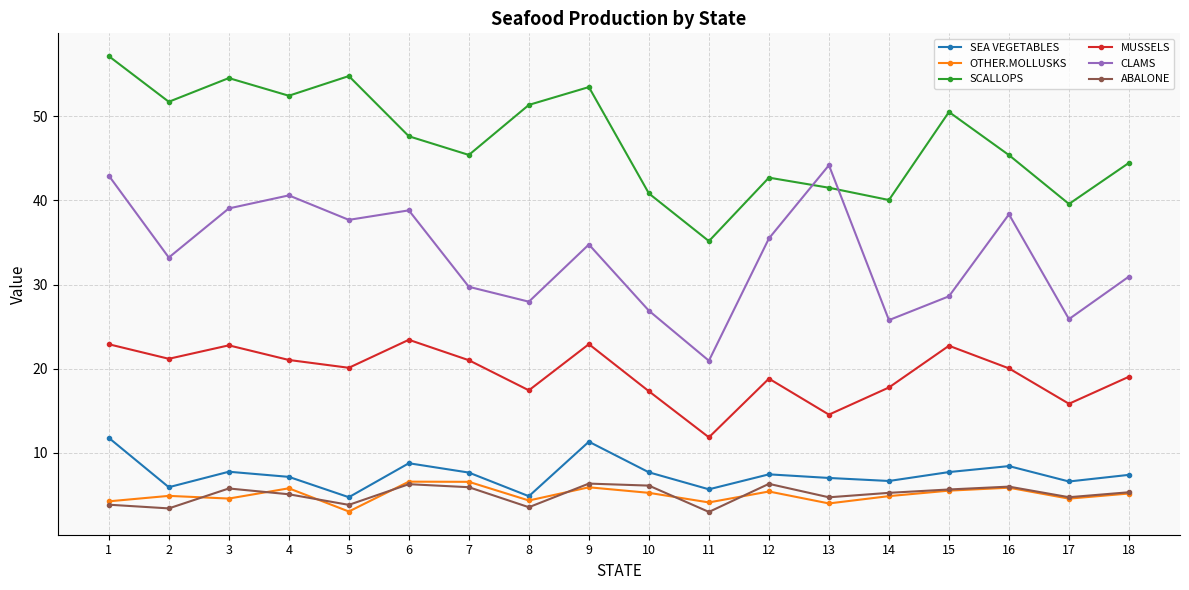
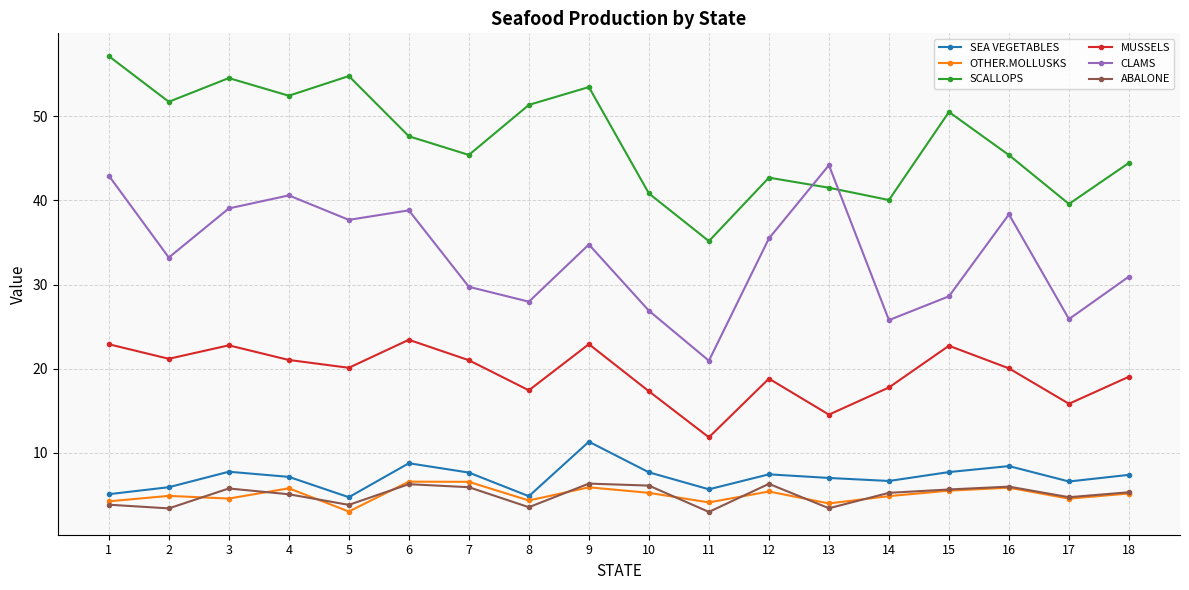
SEA VEGETABLES, 1: 12 -> 5
ABALONE, 13: 5 -> 3
